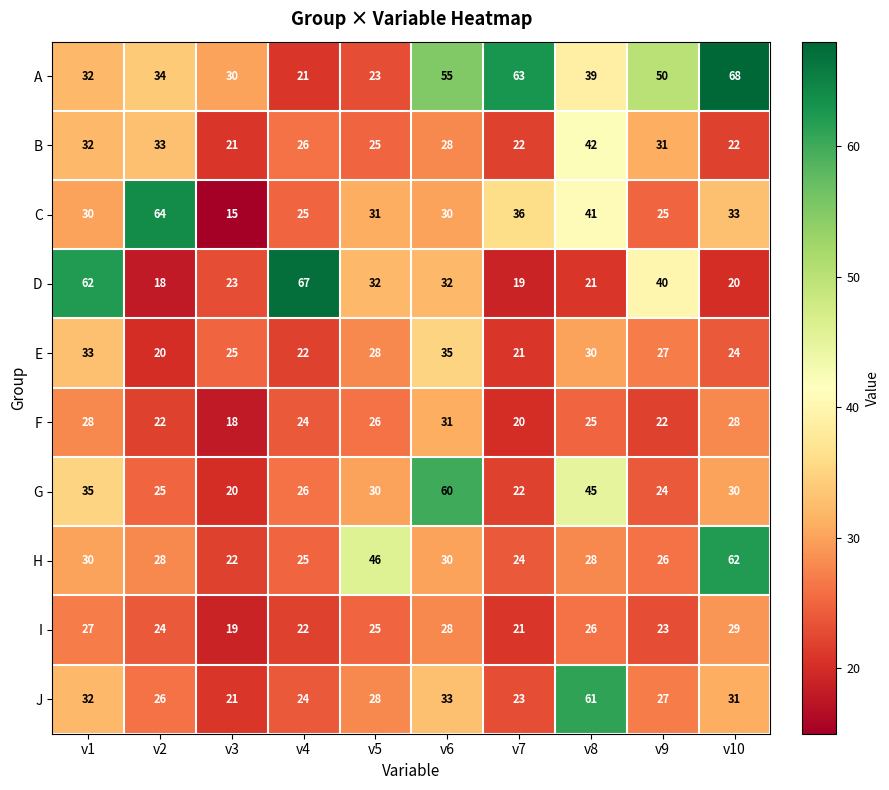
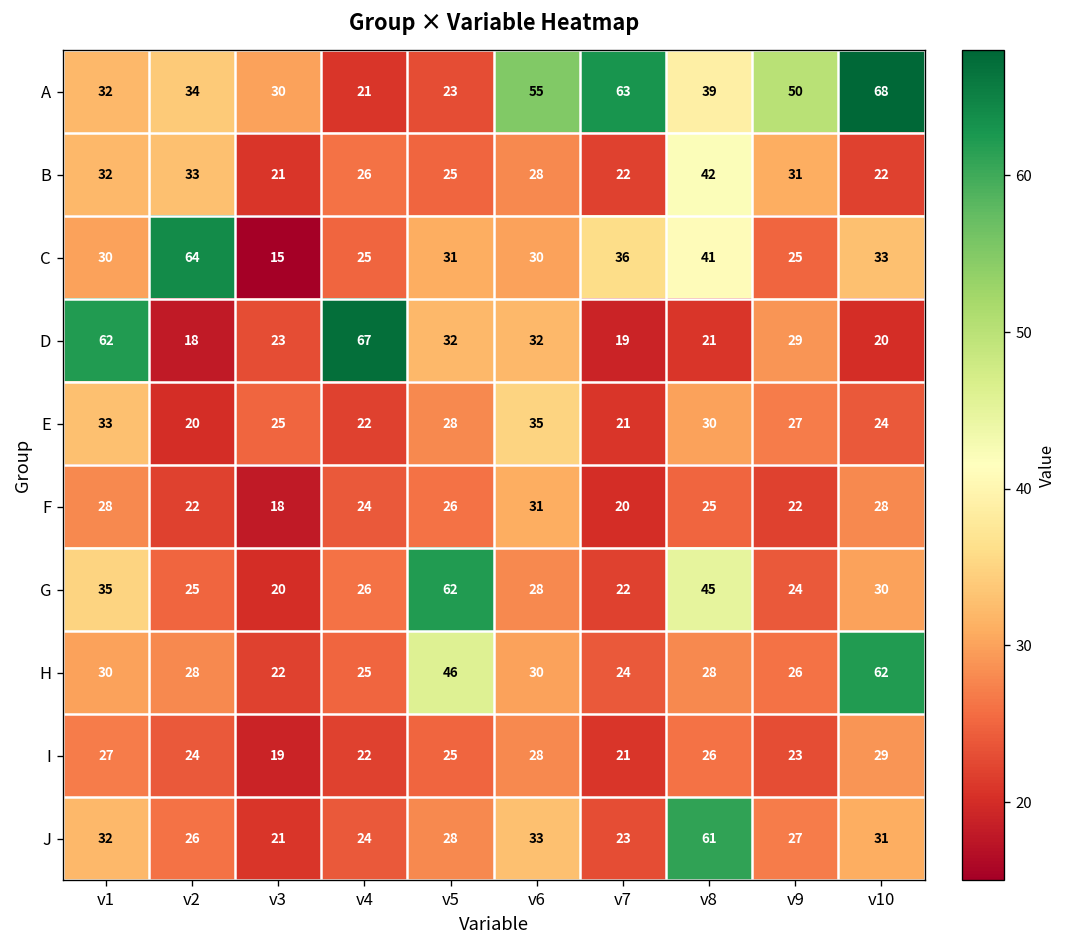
D, v9: 40 -> 29
G, v5: 30 -> 62
G, v6: 60 -> 28
